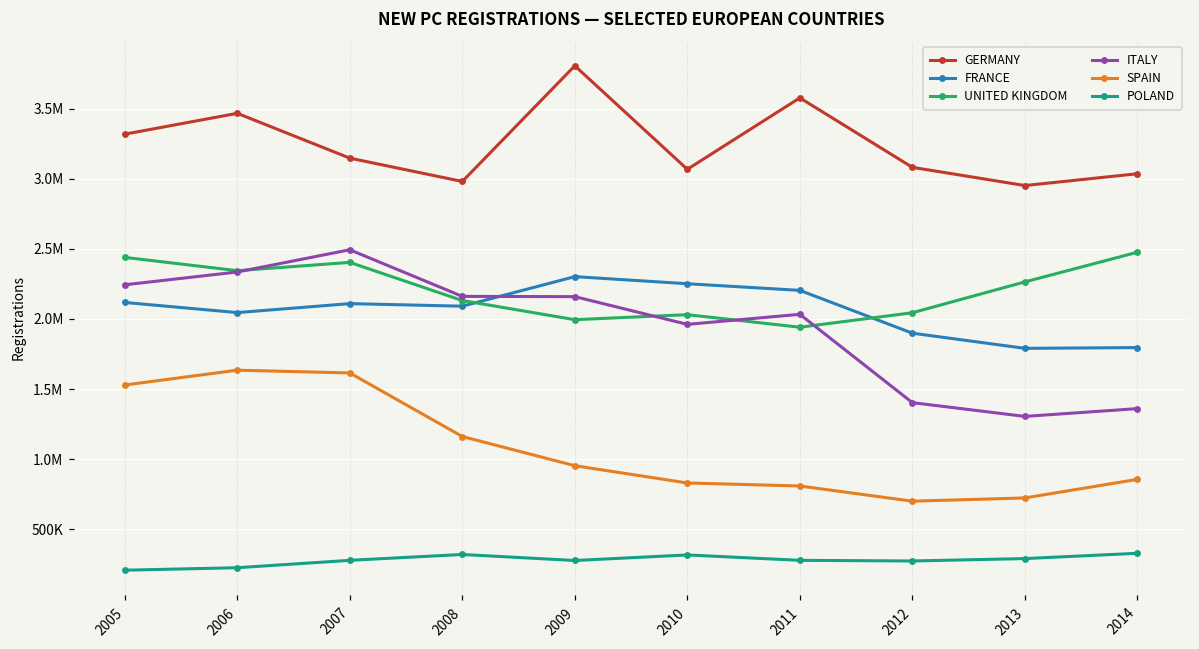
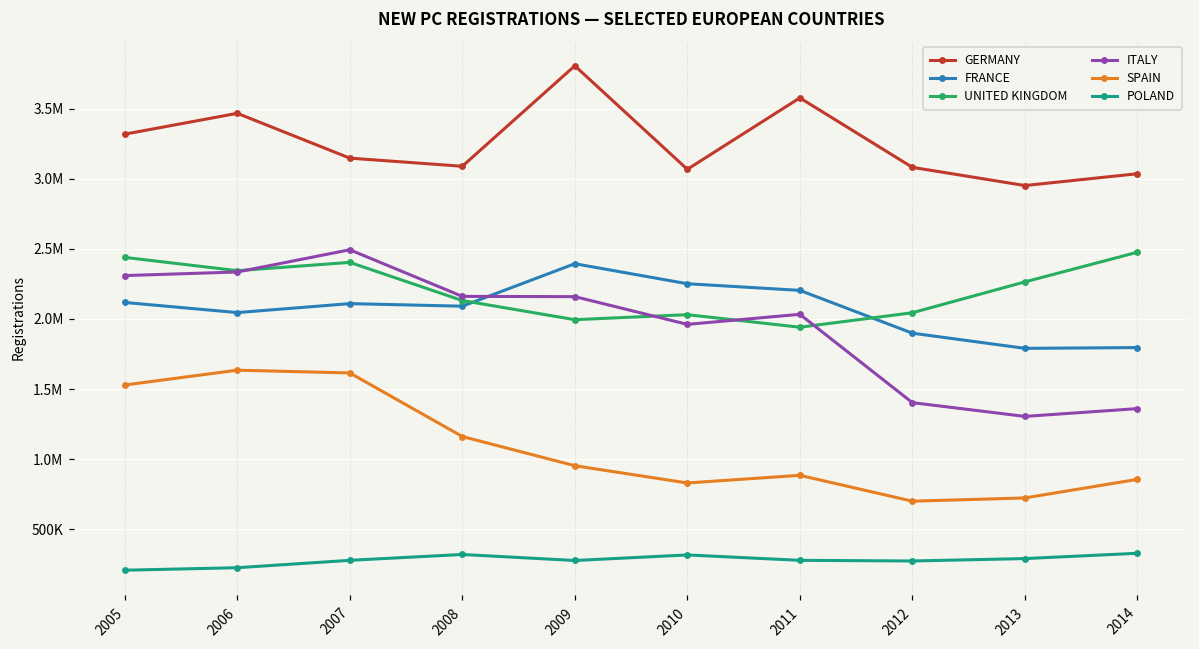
ITALY, 2005: 2240000 -> 2310000
GERMANY, 2008: 2980000 -> 3090000
FRANCE, 2009: 2300000 -> 2390000
SPAIN, 2011: 810000 -> 880000
